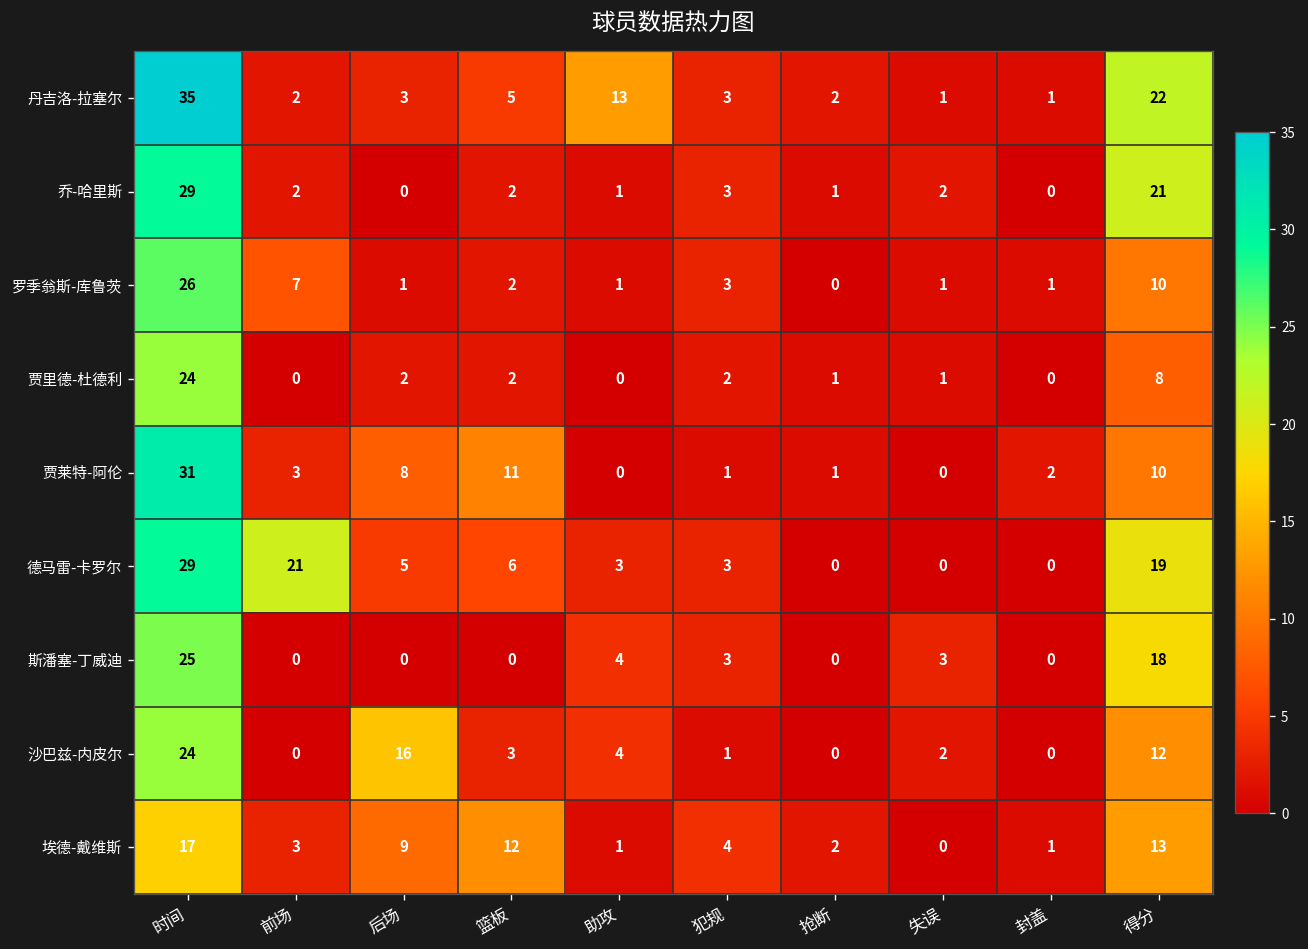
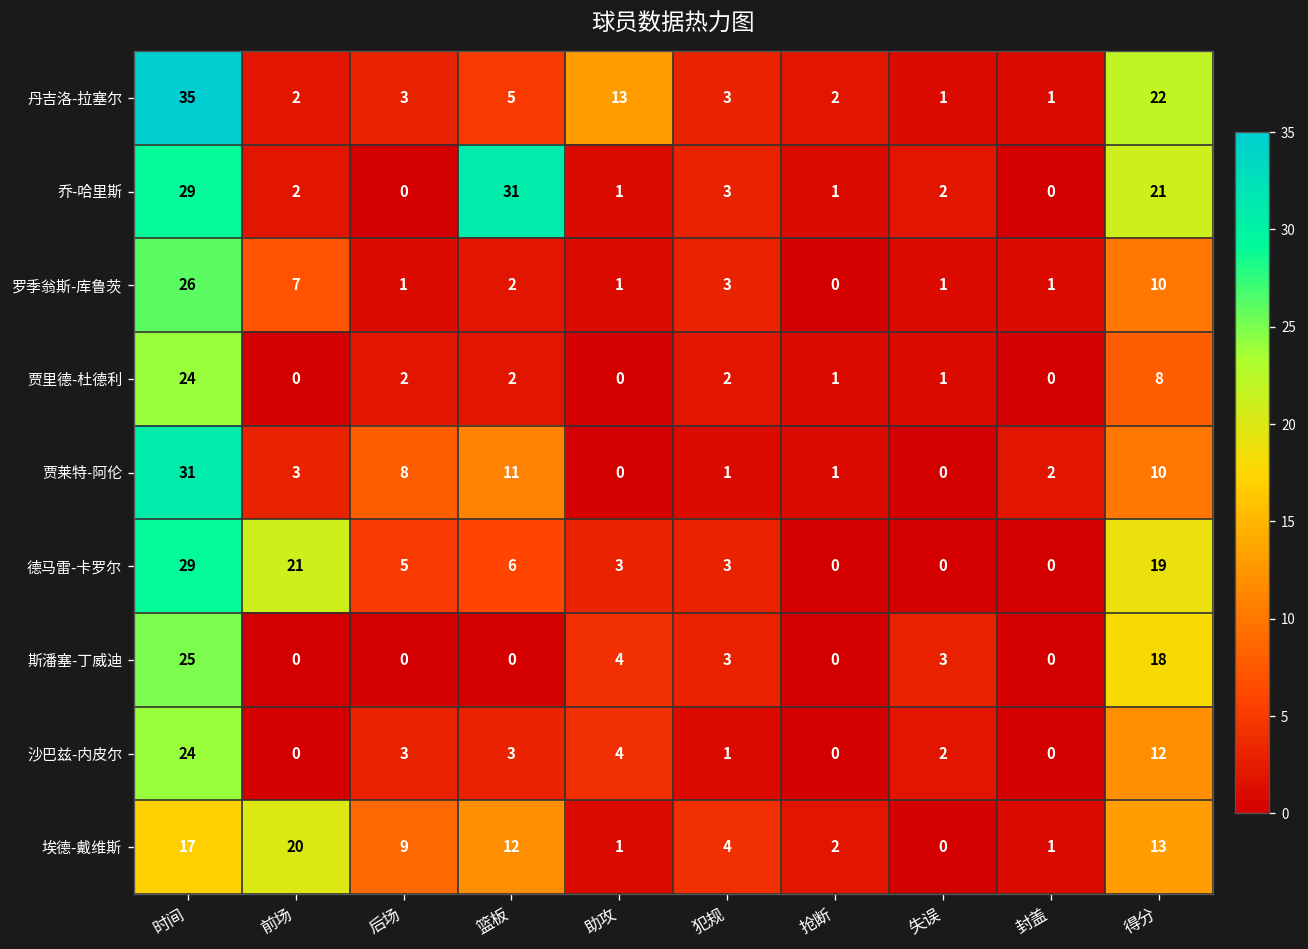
乔-哈里斯, 篮板: 2 -> 31
沙巴兹-内皮尔, 后场: 16 -> 3
埃德-戴维斯, 前场: 3 -> 20
